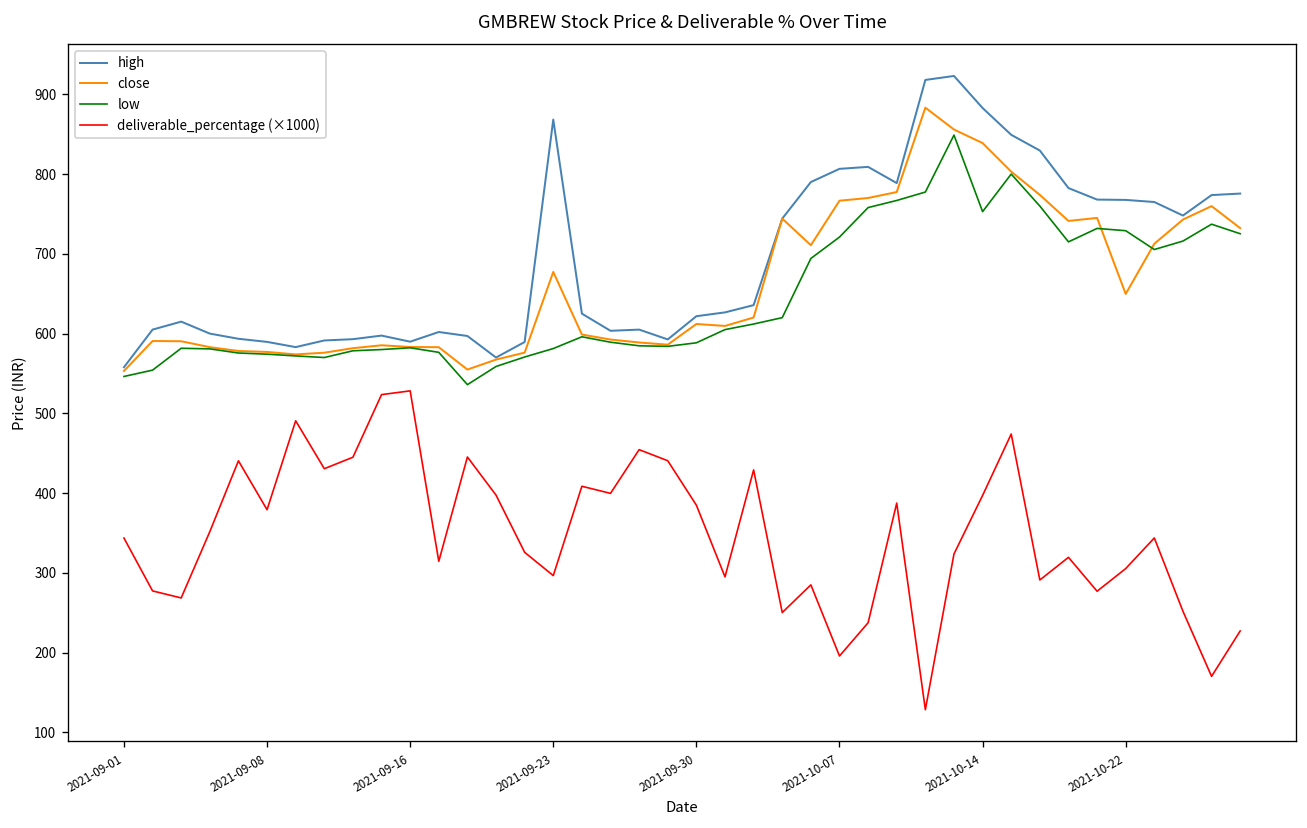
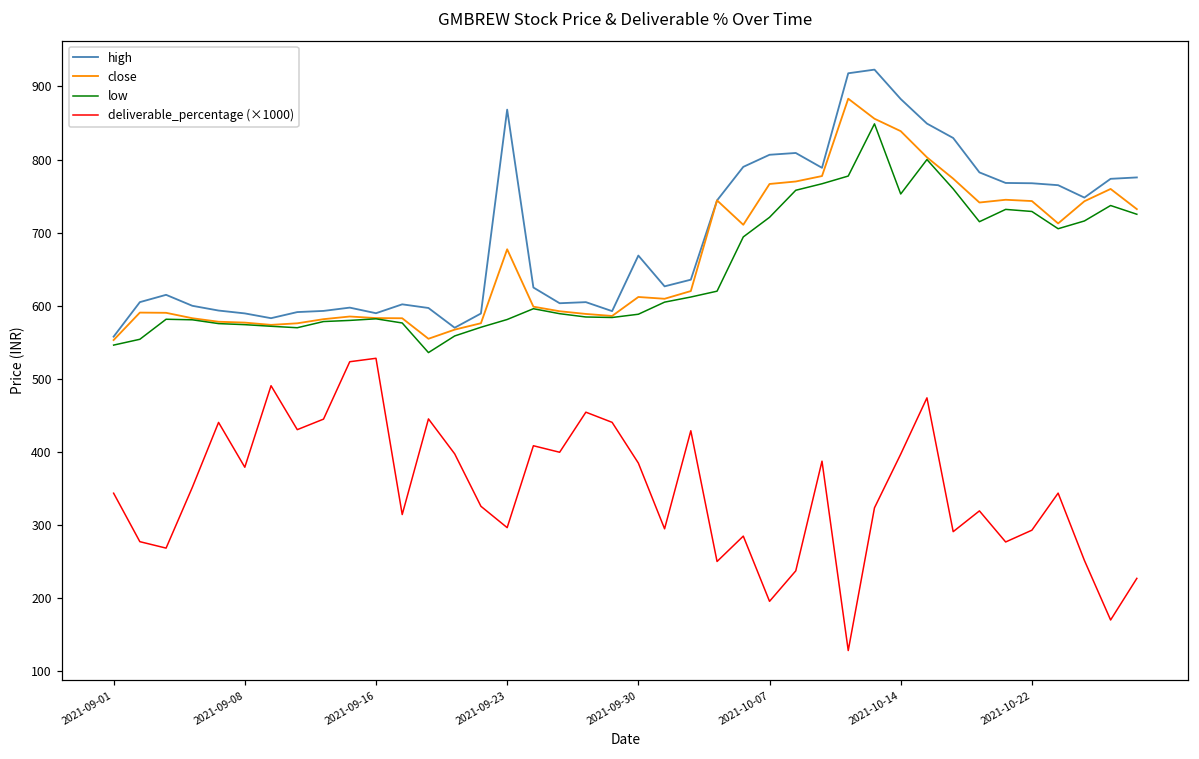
high, 2021-09-30: 620 -> 670
close, 2021-10-22: 650 -> 740
deliverable_percentage (×1000), 2021-10-22: 310 -> 290
